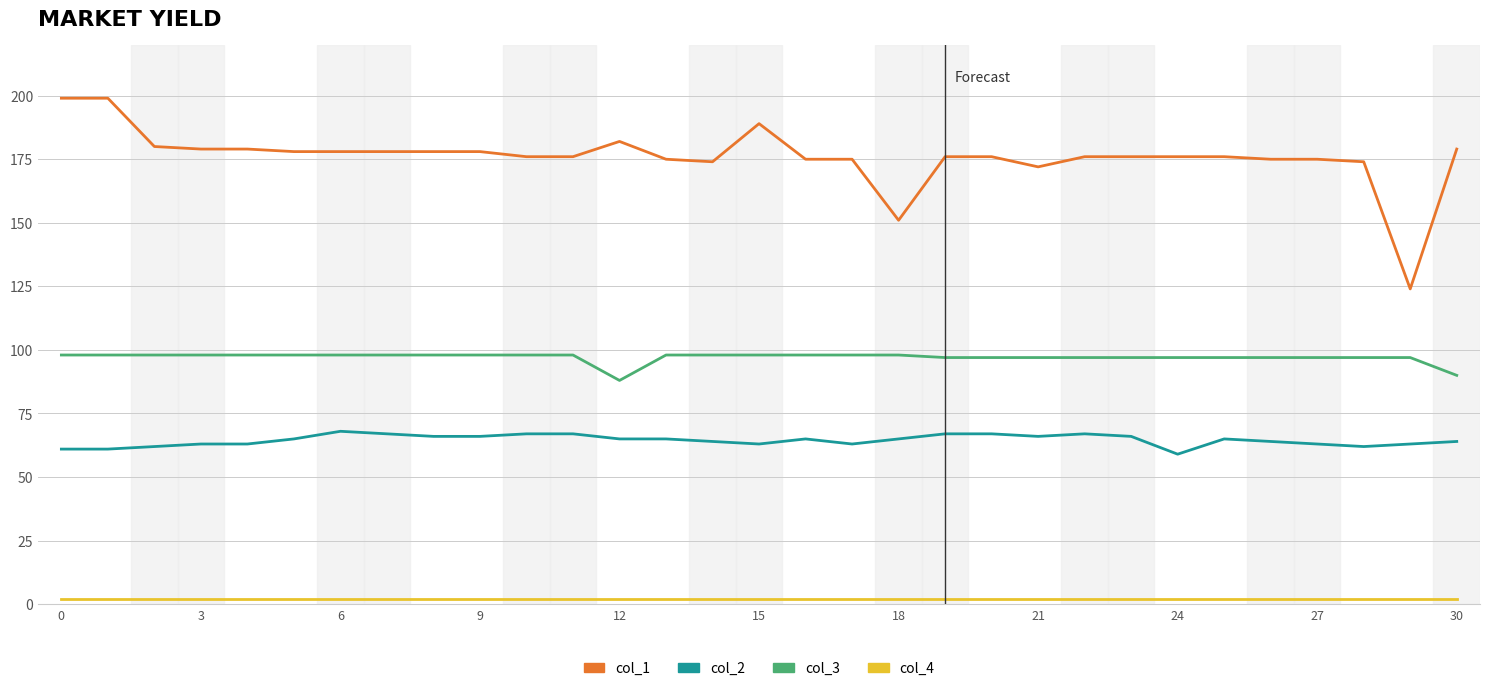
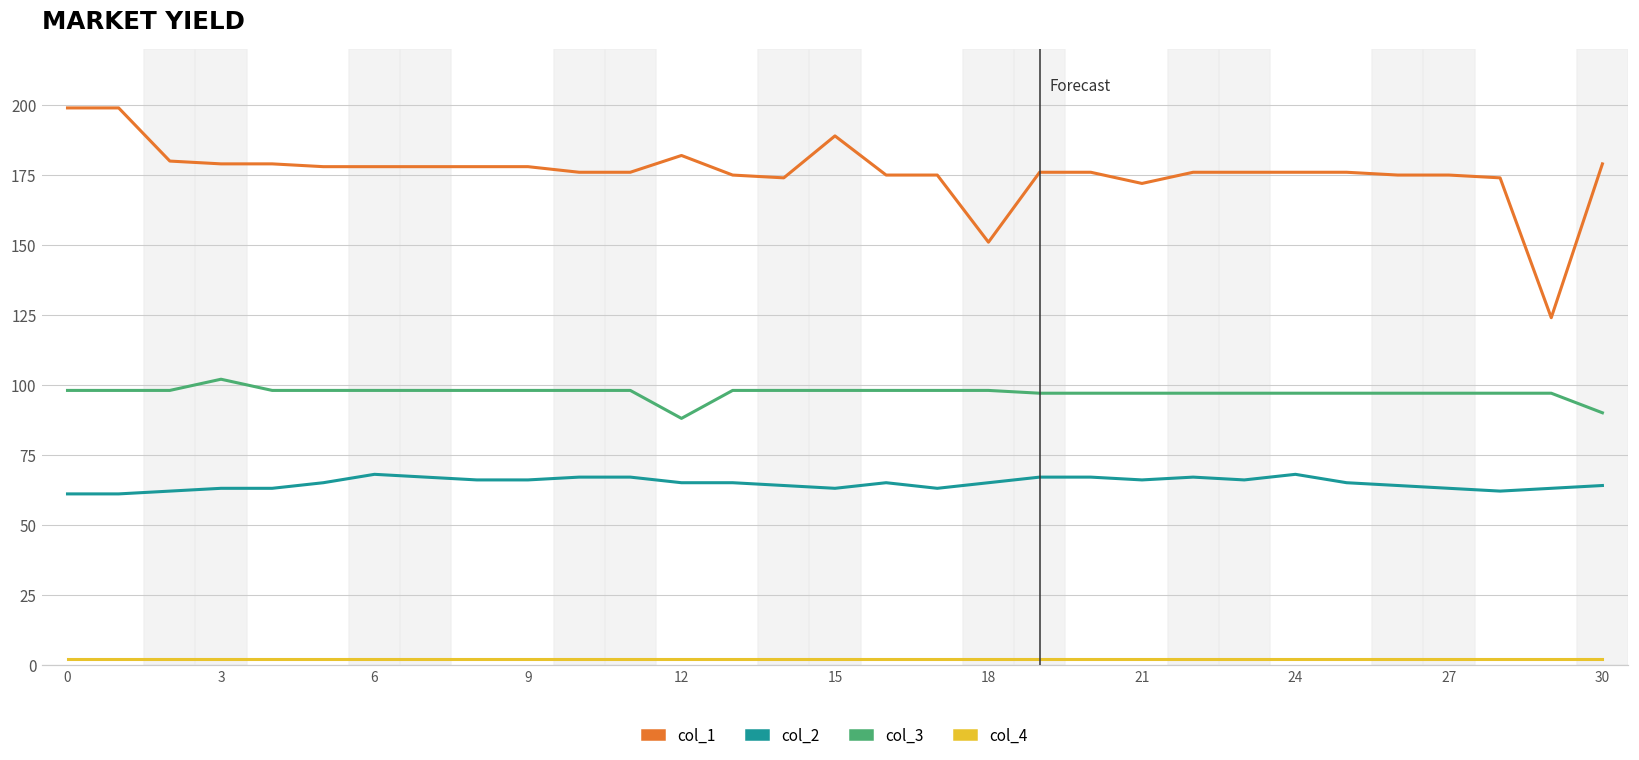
col_3, 3: 98 -> 102
col_2, 24: 59 -> 68
